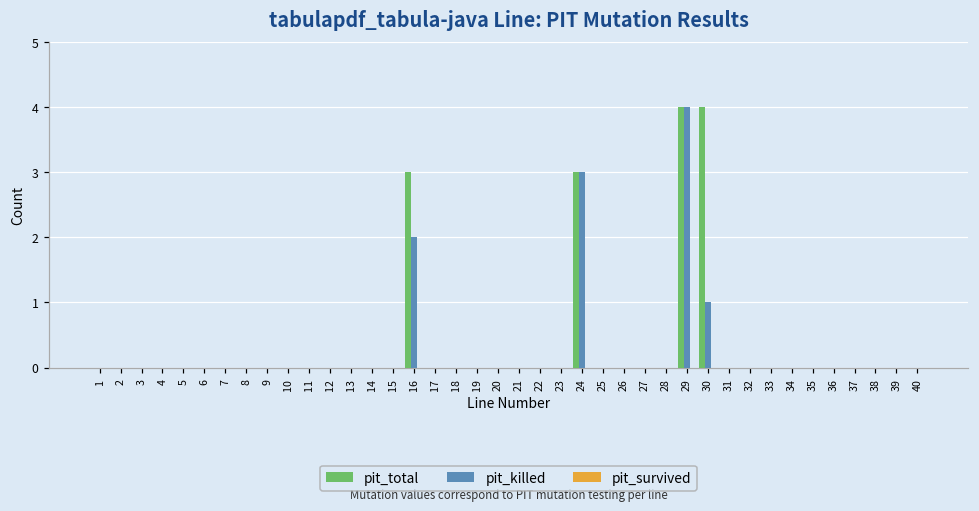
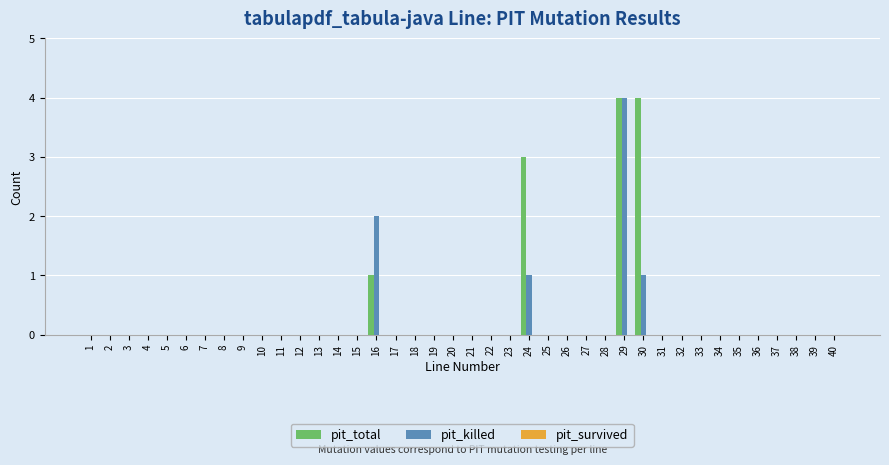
pit_total, 16: 3 -> 1
pit_killed, 24: 3 -> 1
